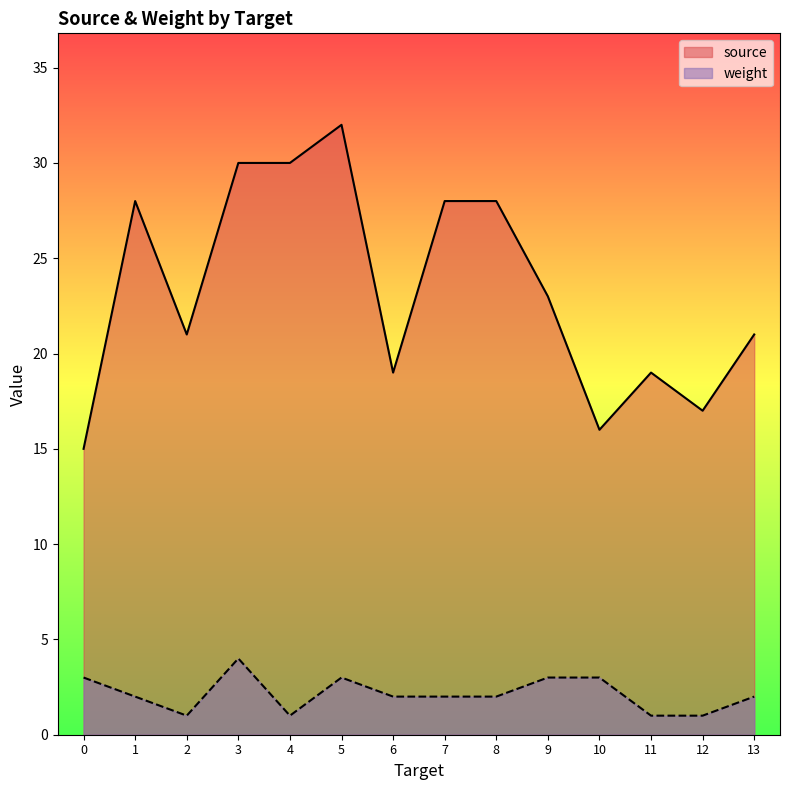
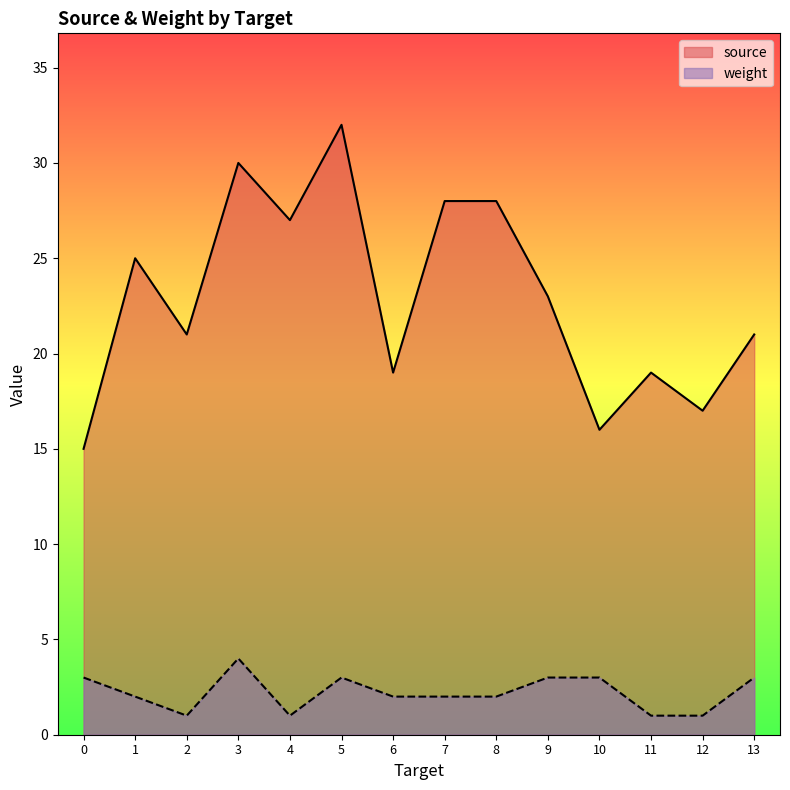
source, 1: 28 -> 25
source, 4: 30 -> 27
weight, 13: 2 -> 3
